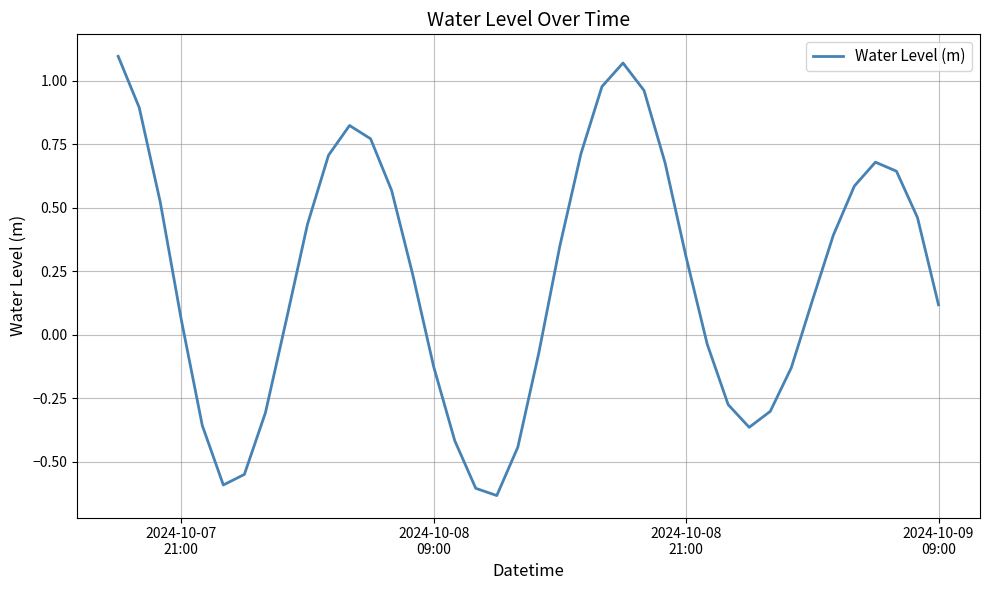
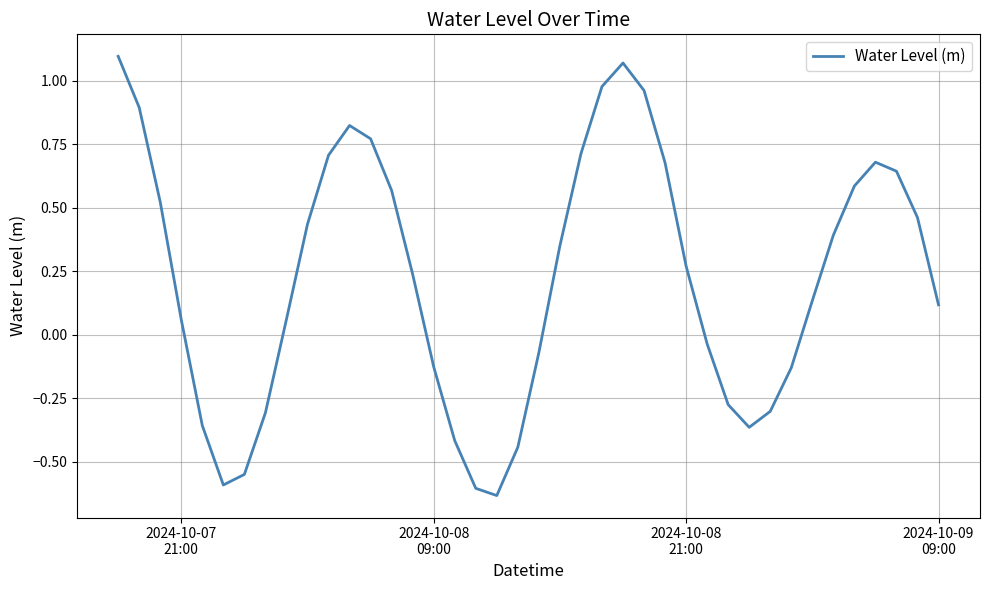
2024-10-08 21:00: 0.31 -> 0.27
